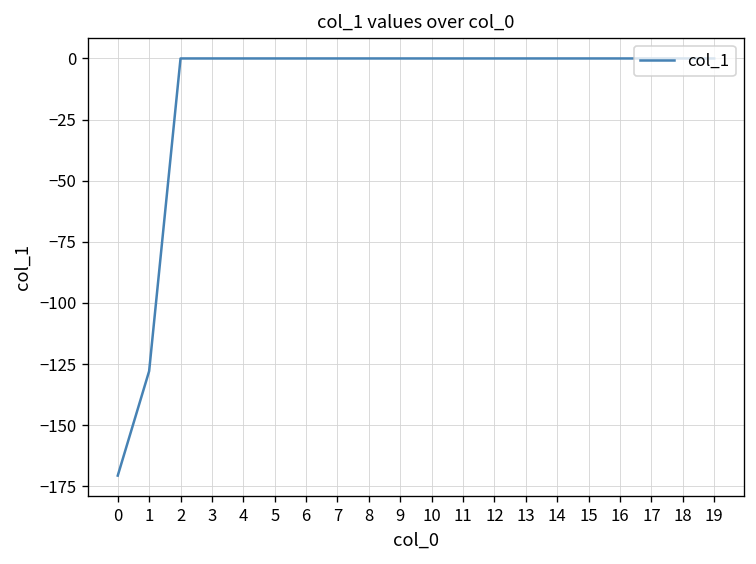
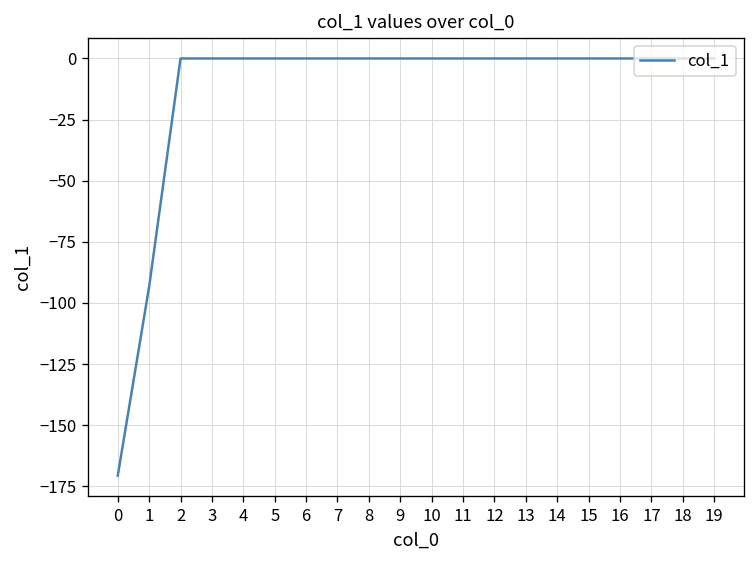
1: -128 -> -93
